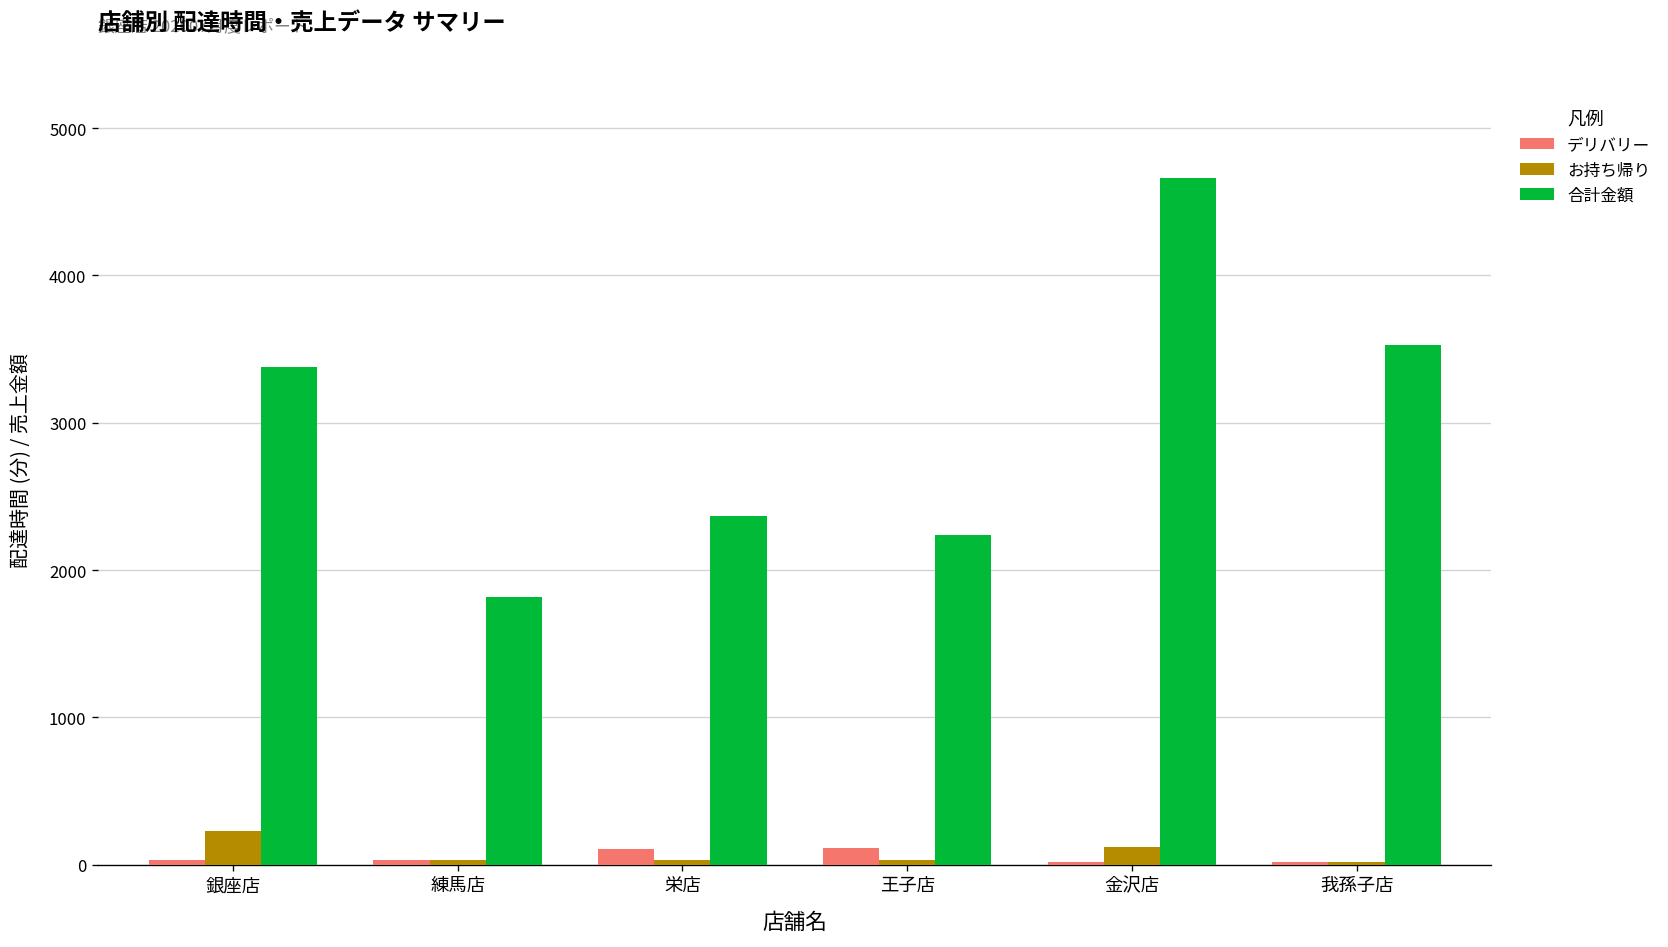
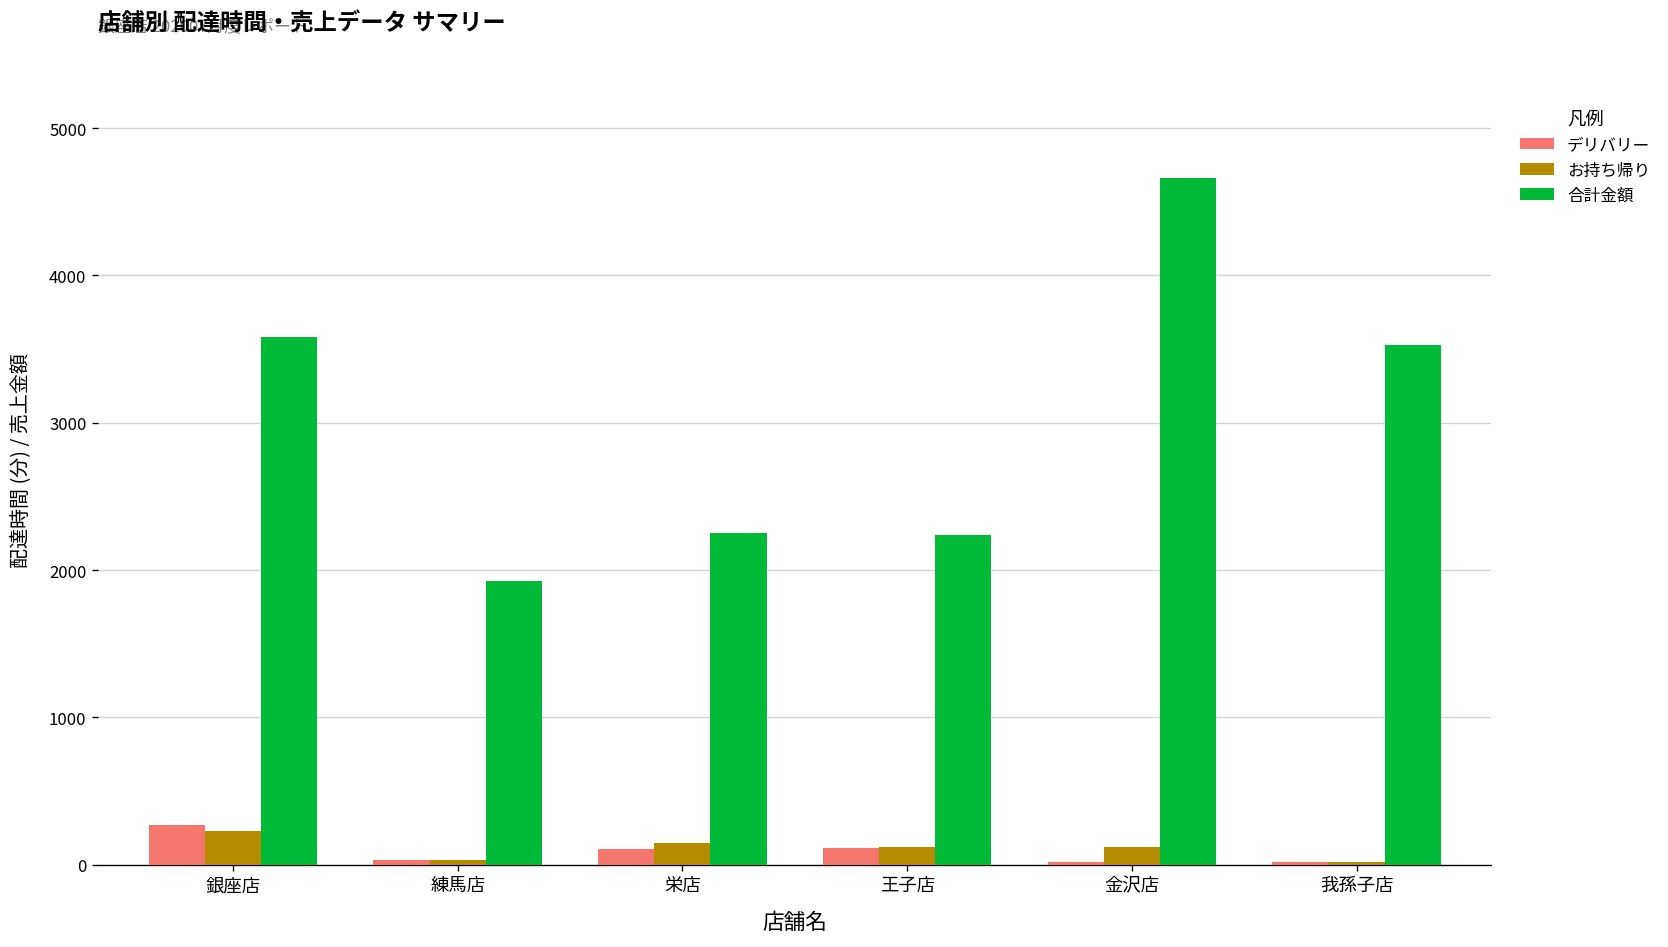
デリバリー, 銀座店: 30 -> 270
合計金額, 銀座店: 3380 -> 3580
合計金額, 練馬店: 1820 -> 1930
お持ち帰り, 栄店: 30 -> 150
合計金額, 栄店: 2370 -> 2250
お持ち帰り, 王子店: 30 -> 120
